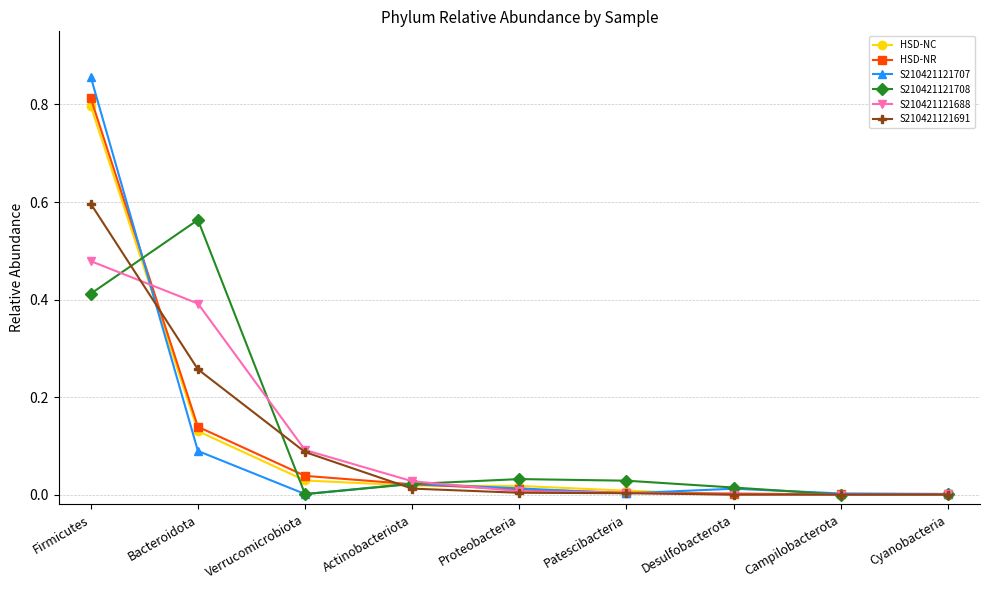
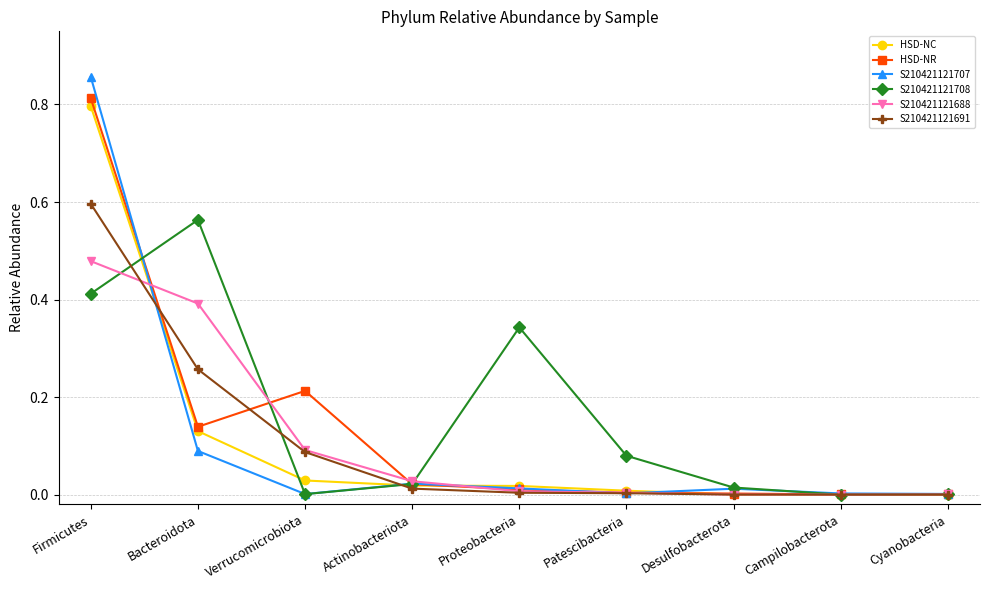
HSD-NR, Verrucomicrobiota: 0.04 -> 0.21
S210421121708, Proteobacteria: 0.03 -> 0.34
S210421121708, Patescibacteria: 0.03 -> 0.08
